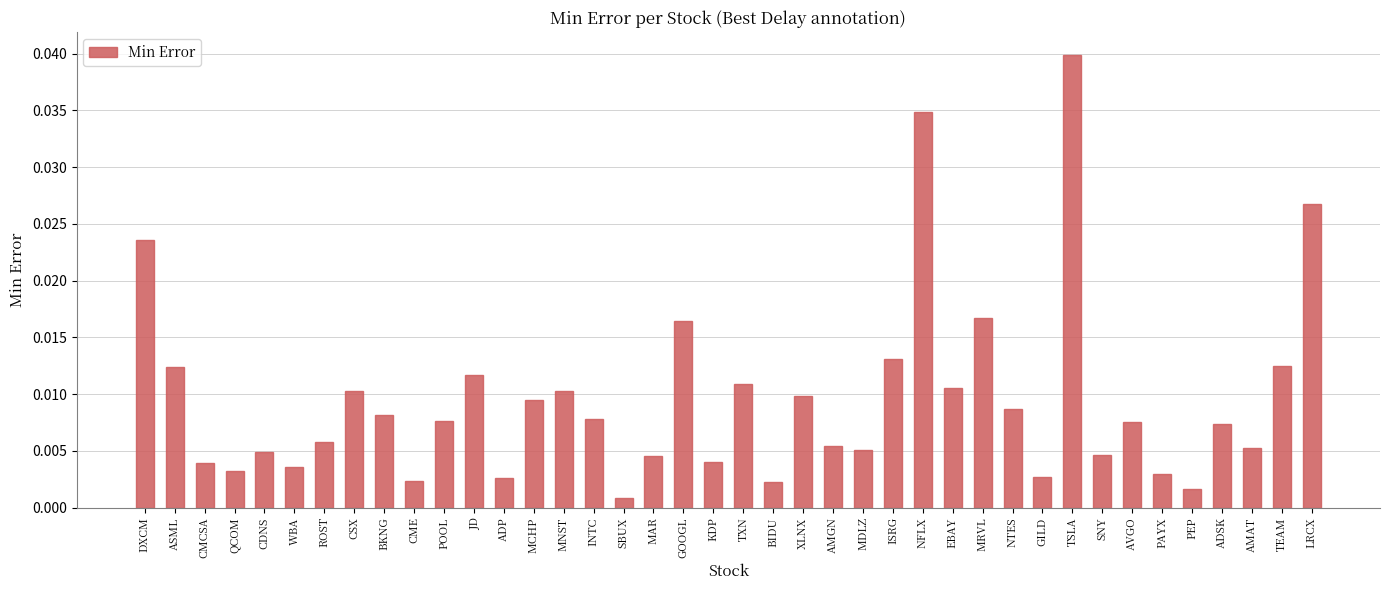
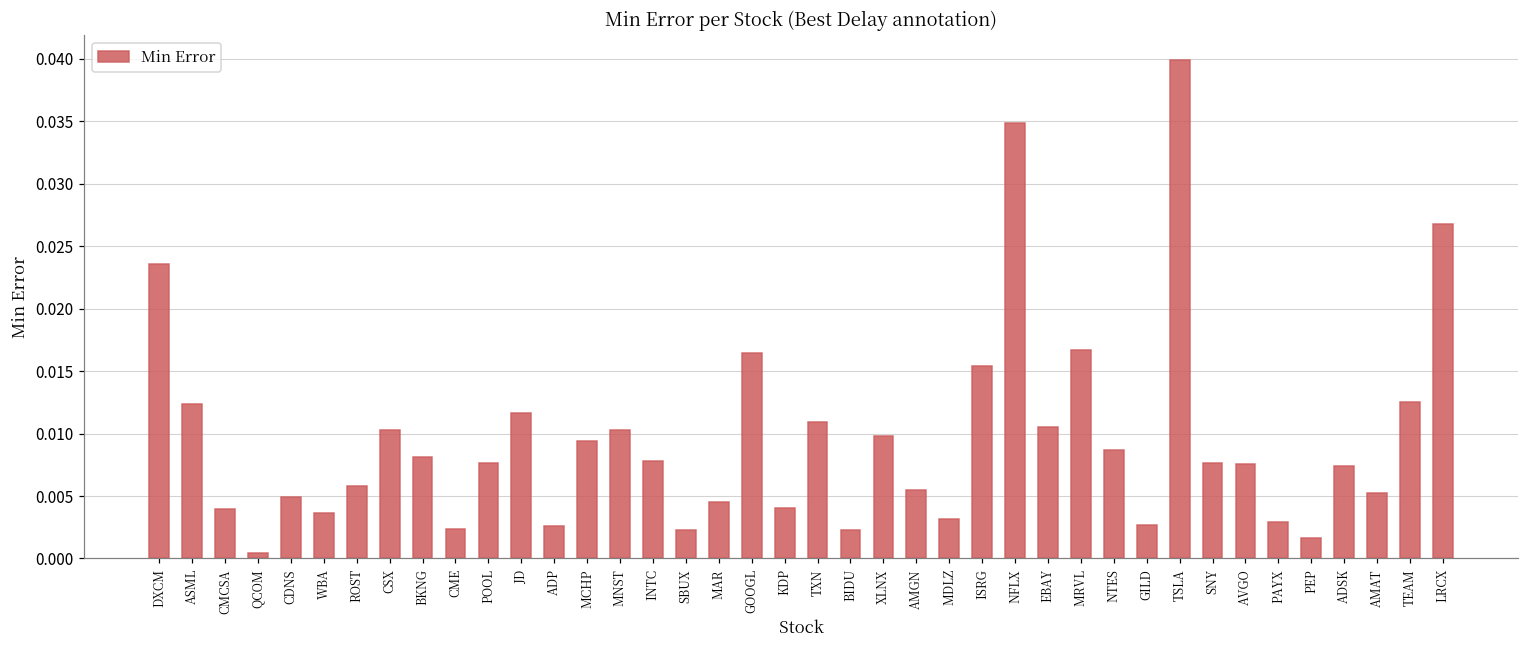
QCOM: 0.0032 -> 0.0005
SBUX: 0.0008 -> 0.0023
MDLZ: 0.0050 -> 0.0032
ISRG: 0.0131 -> 0.0154
SNY: 0.0046 -> 0.0076
